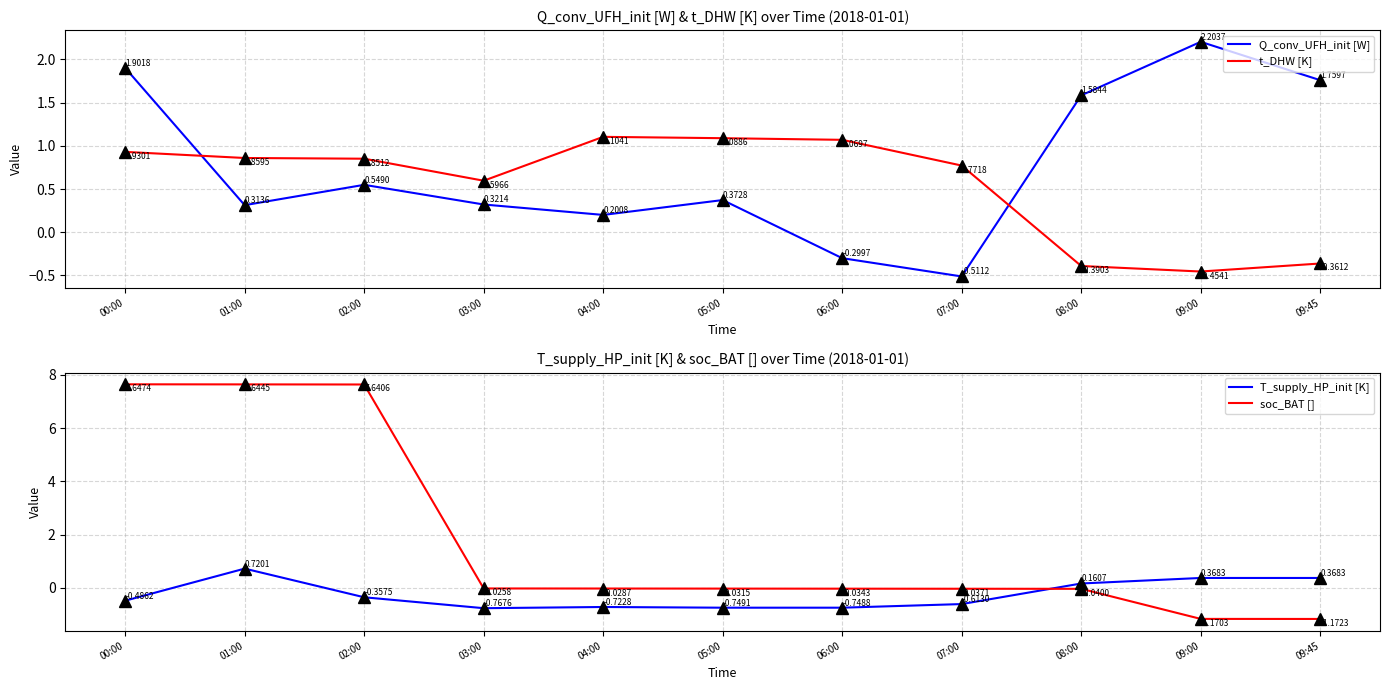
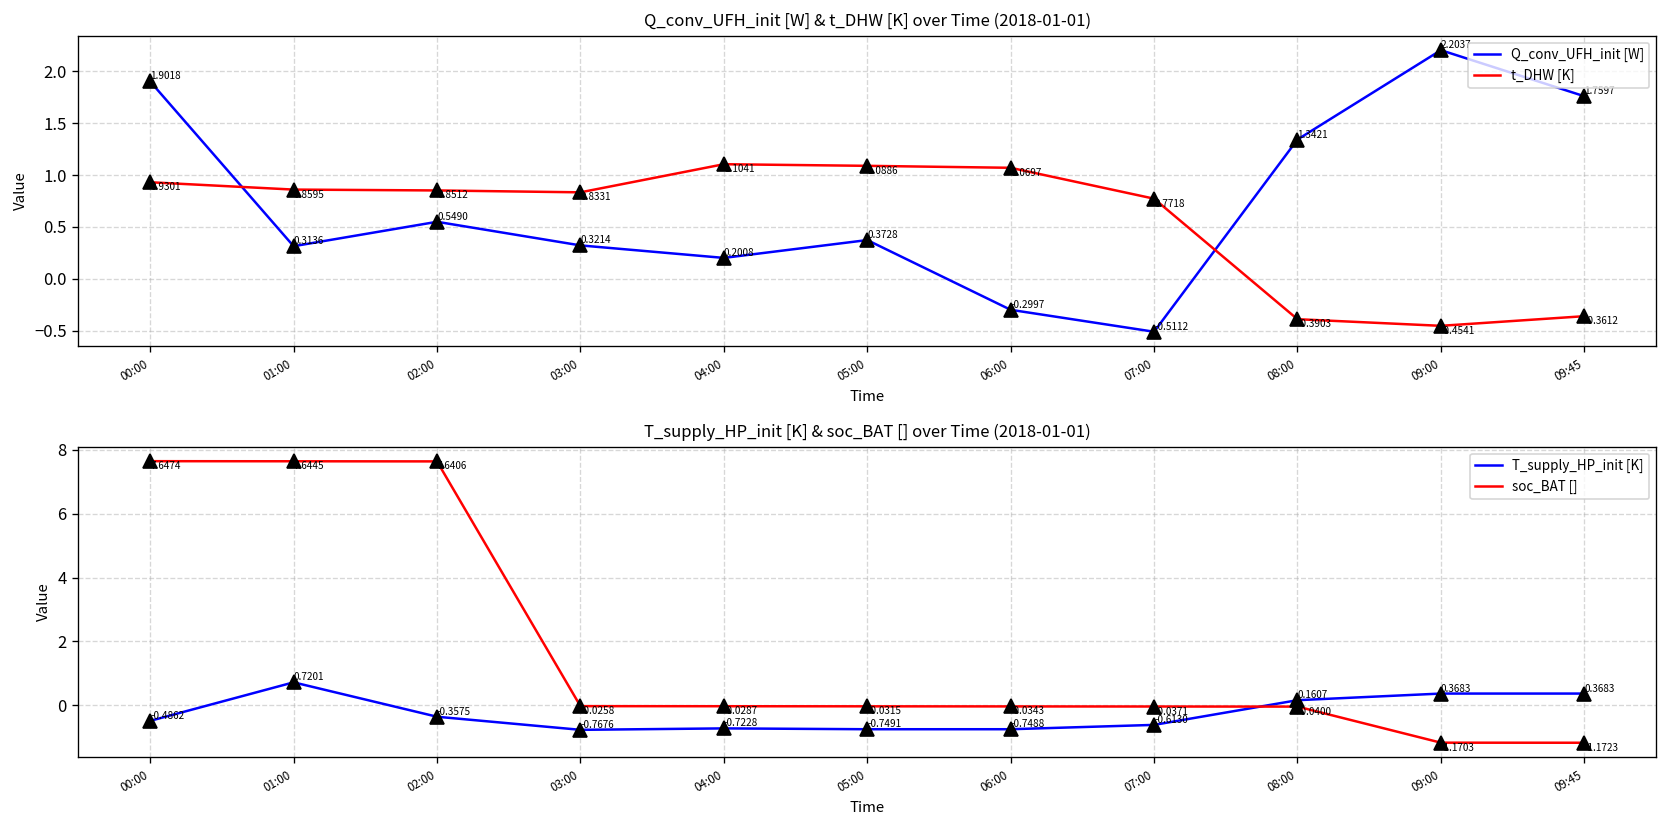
Q_conv_UFH_init [W] & t_DHW [K] over Time (2018-01-01), t_DHW [K], 03:00: 0.5966 -> 0.8331
Q_conv_UFH_init [W] & t_DHW [K] over Time (2018-01-01), Q_conv_UFH_init [W], 08:00: 1.5844 -> 1.3421
